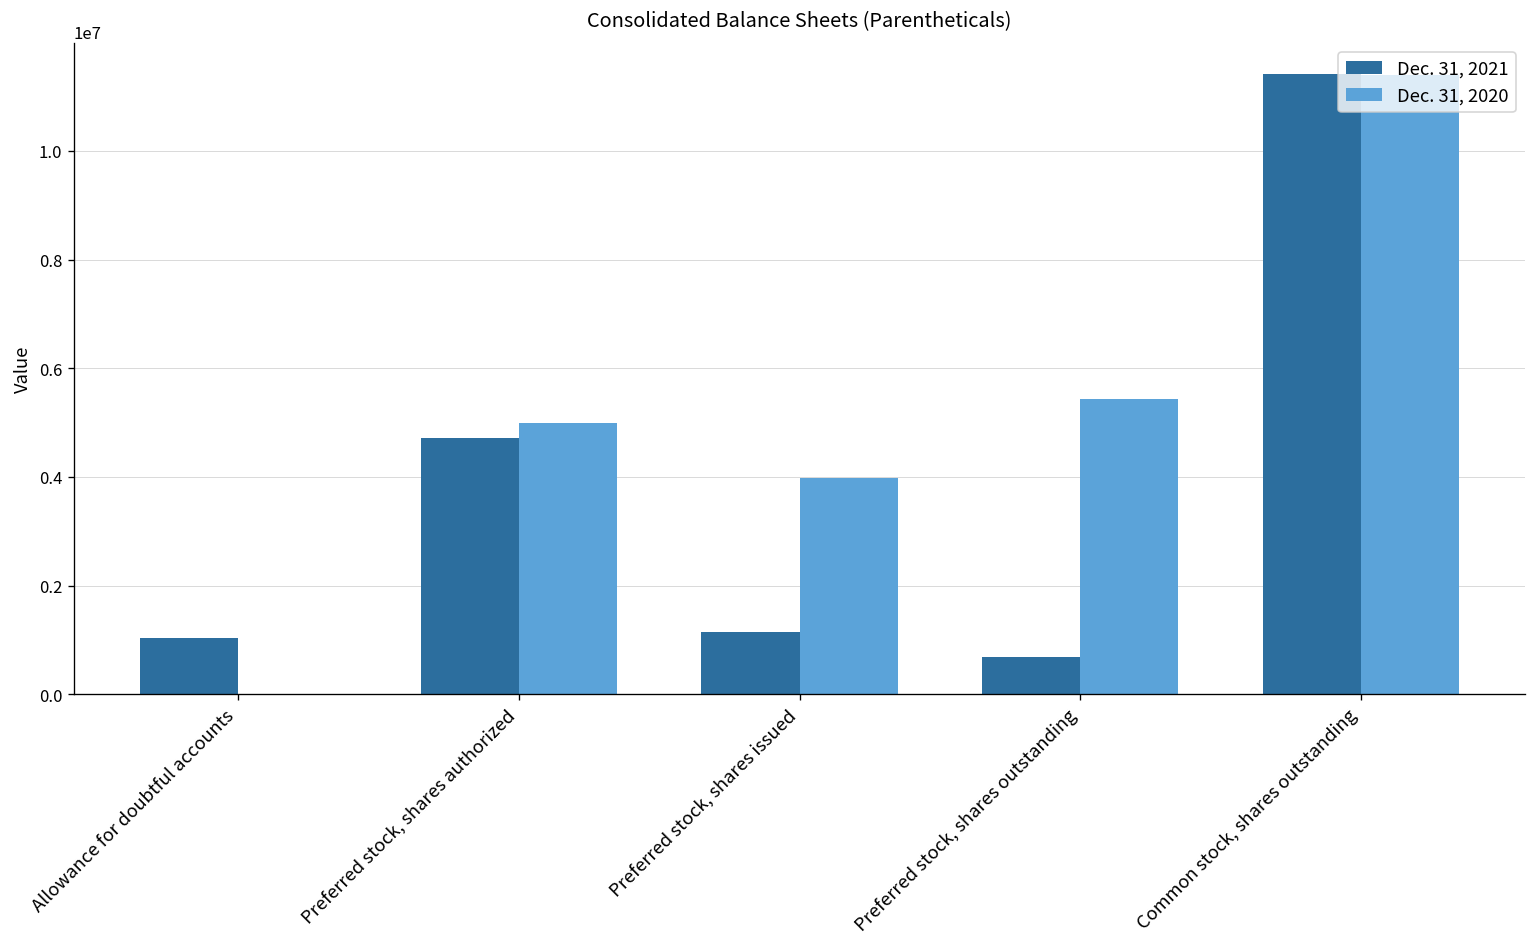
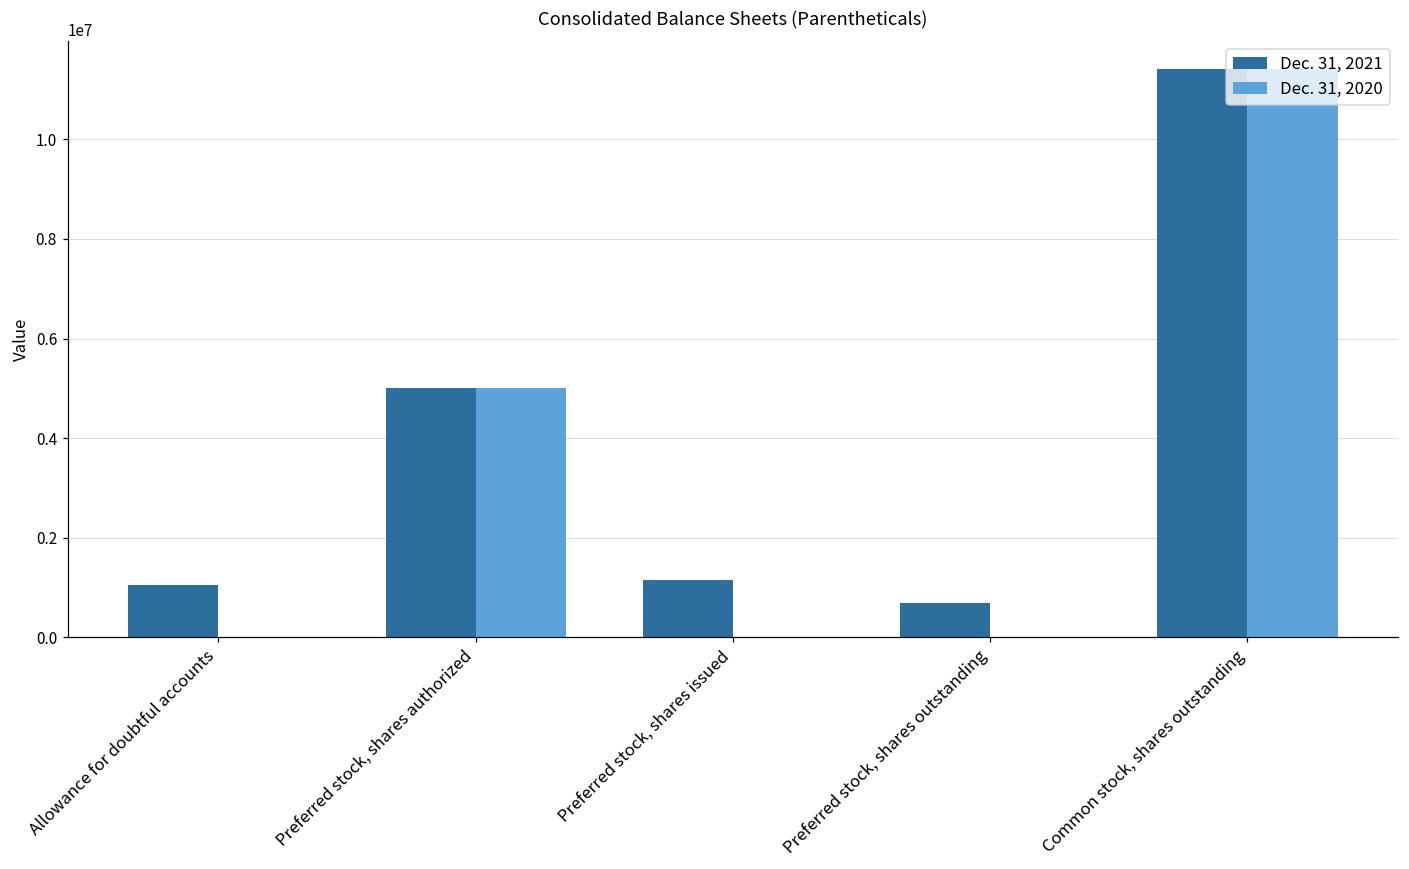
Dec. 31, 2021, Preferred stock, shares authorized: 4700000 -> 5000000
Dec. 31, 2020, Preferred stock, shares issued: 4000000 -> 0
Dec. 31, 2020, Preferred stock, shares outstanding: 5400000 -> 0
